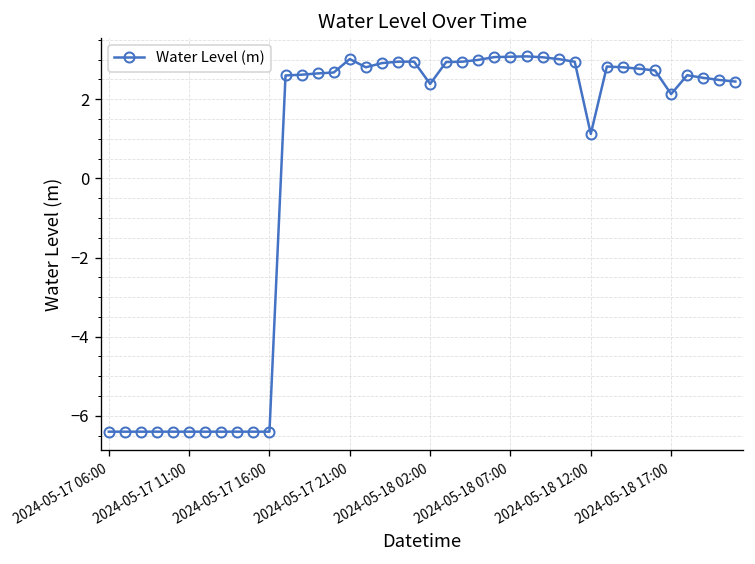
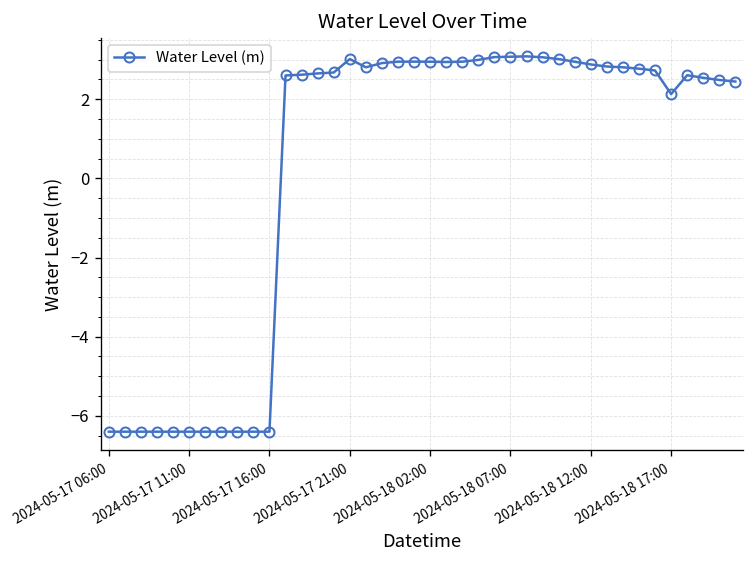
2024-05-18 02:00: 2.4 -> 2.9
2024-05-18 12:00: 1.1 -> 2.9
